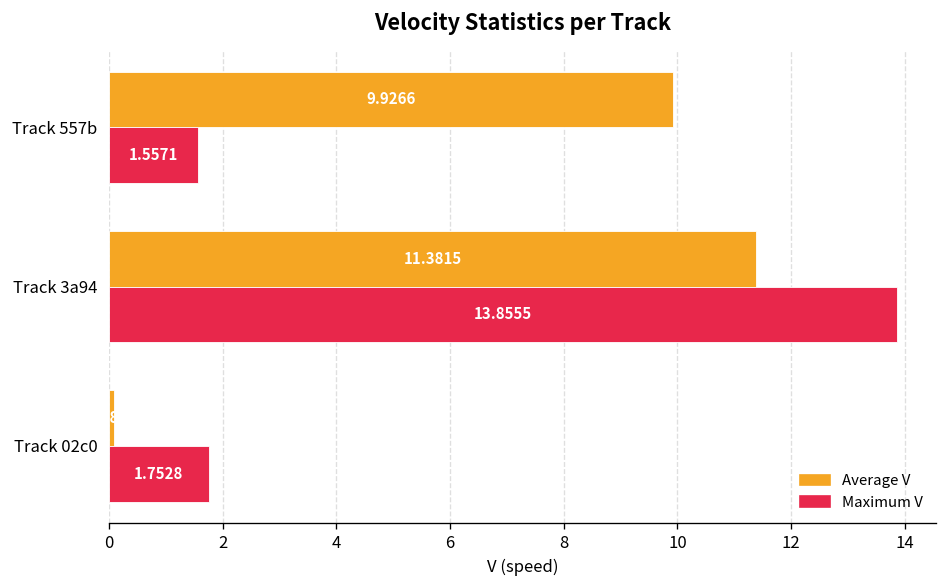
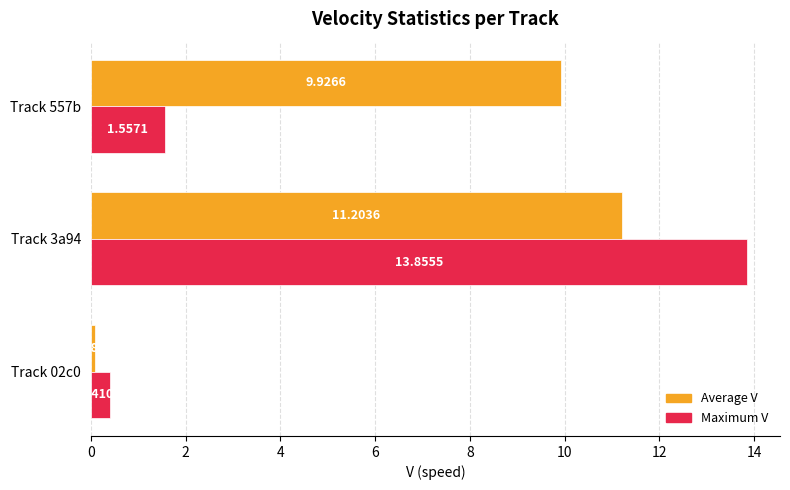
Average V, Track 3a94: 11.3815 -> 11.2036
Maximum V, Track 02c0: 1.8 -> 0.4
